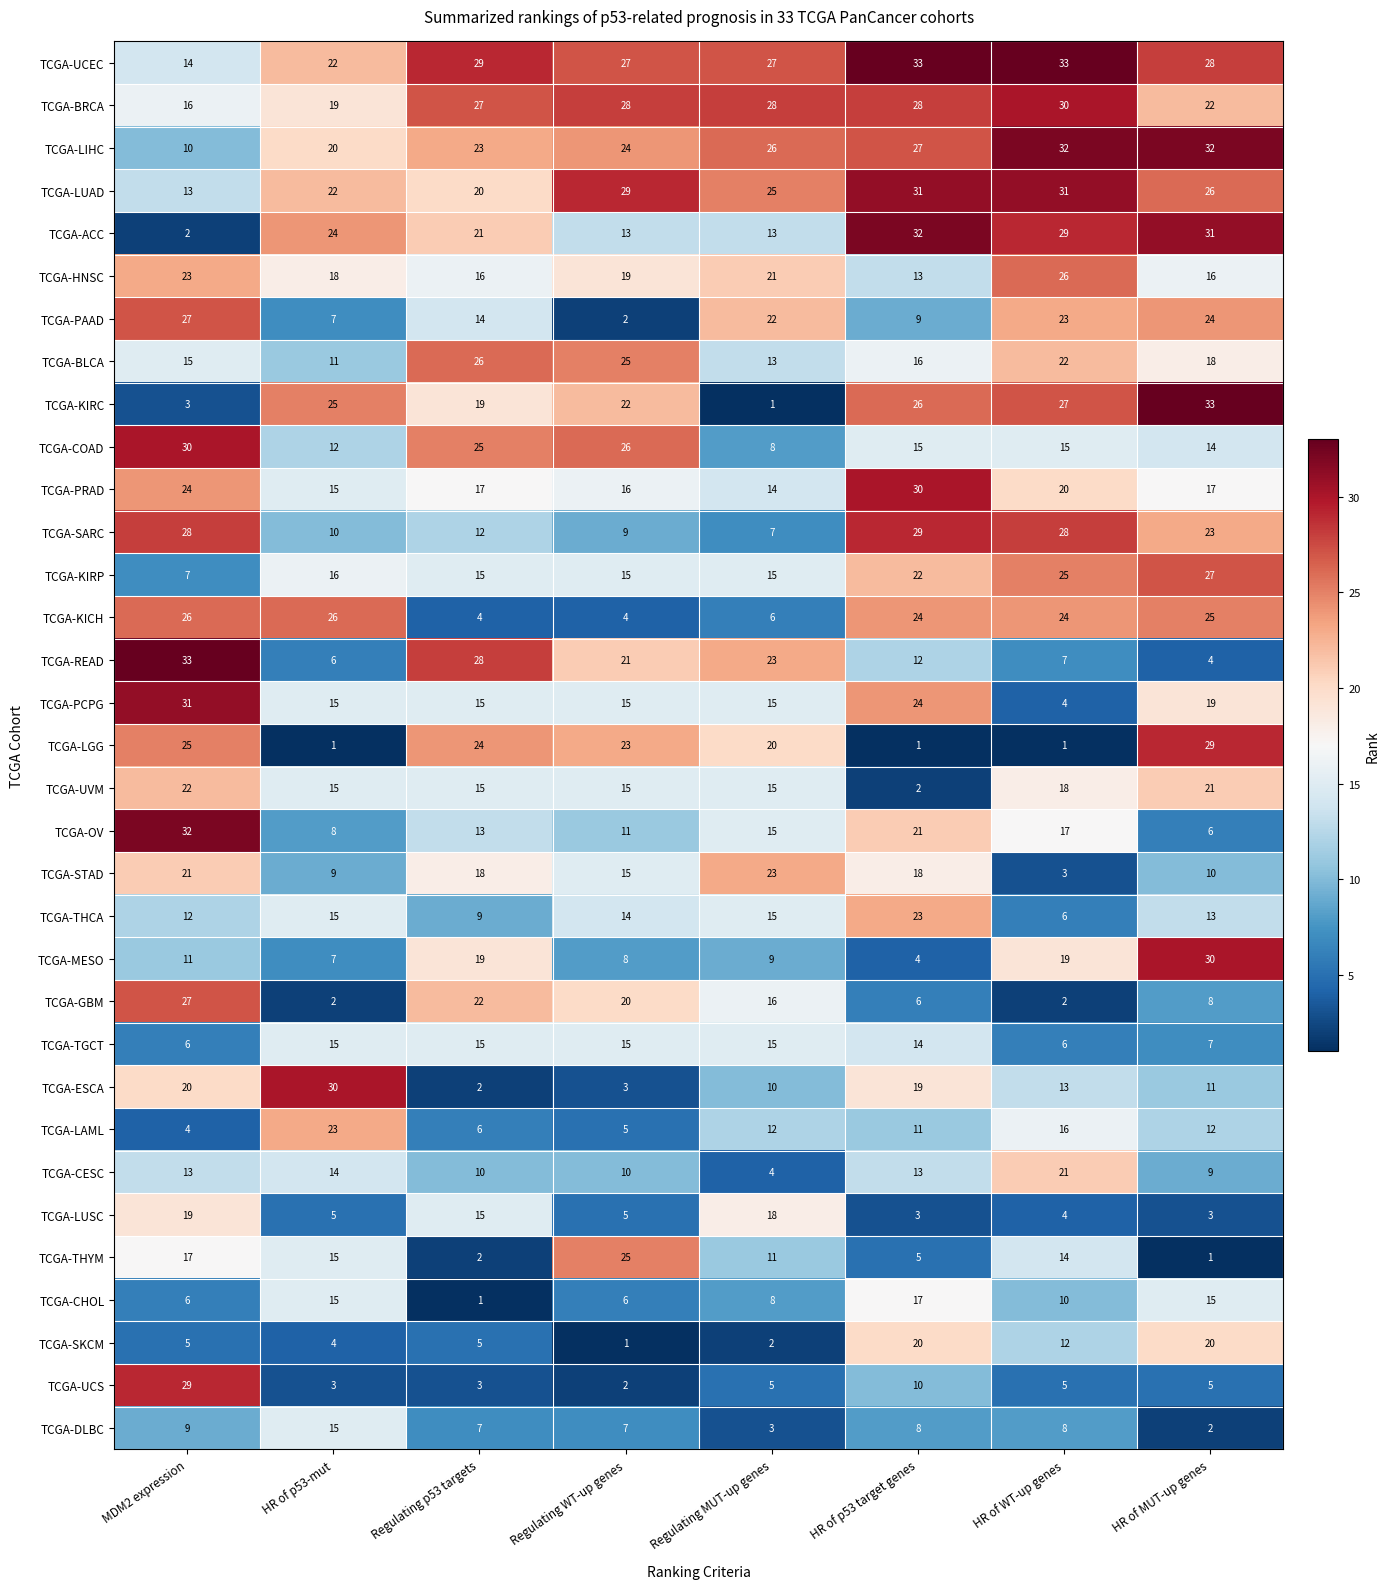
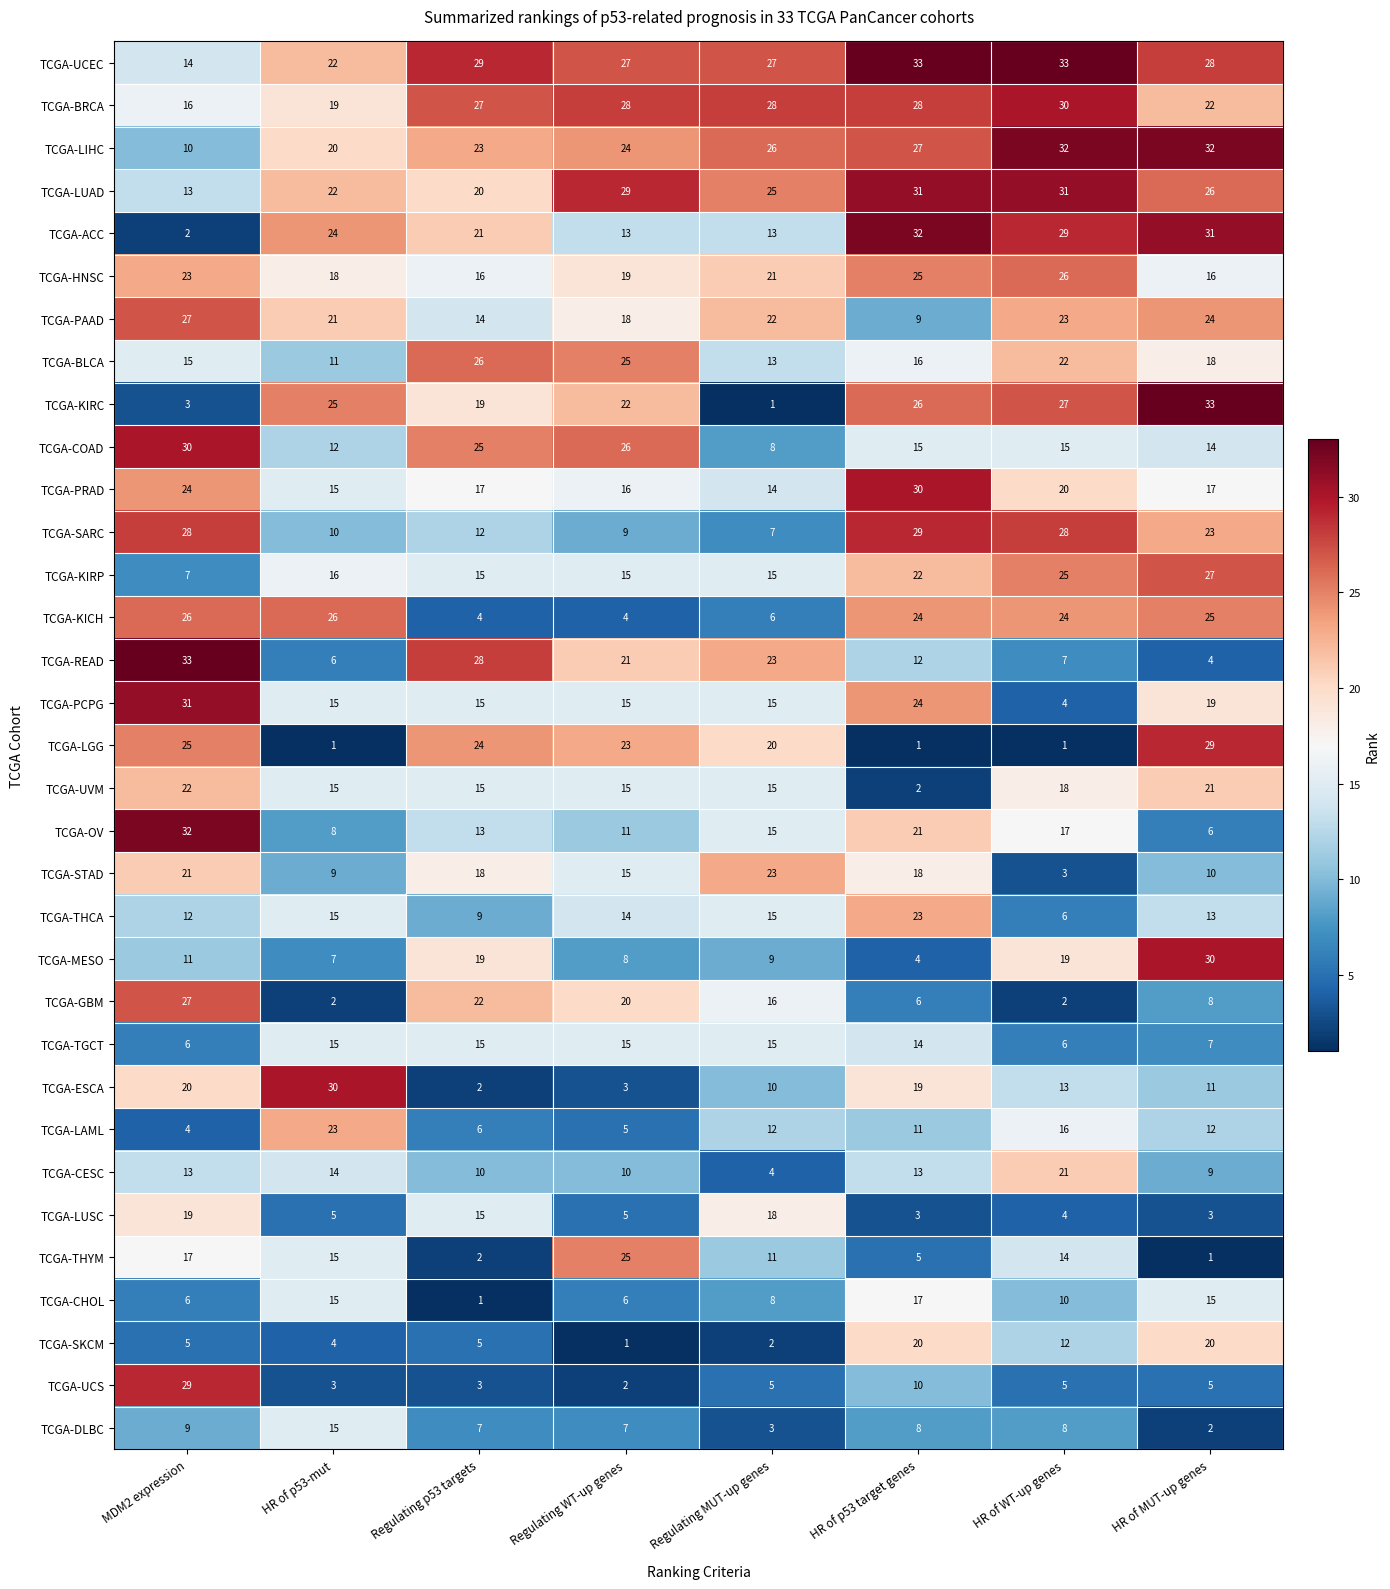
TCGA-HNSC, HR of p53 target genes: 13 -> 25
TCGA-PAAD, HR of p53-mut: 7 -> 21
TCGA-PAAD, Regulating WT-up genes: 2 -> 18
